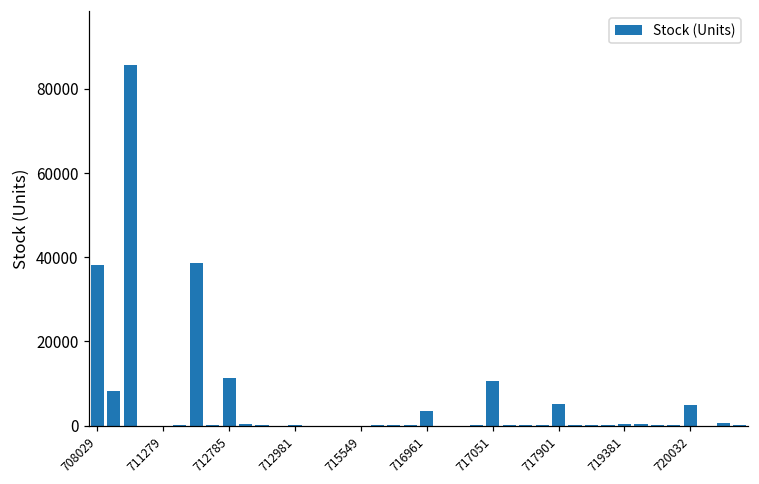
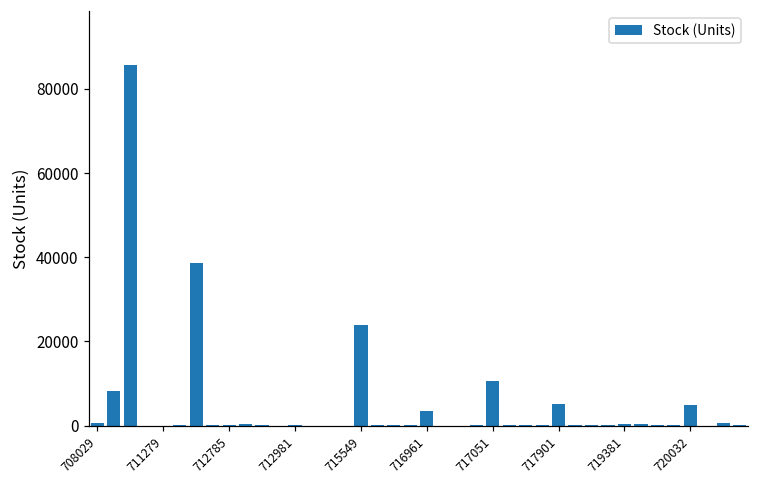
708029: 38000 -> 1000
712785: 11000 -> 0
715549: 0 -> 24000
